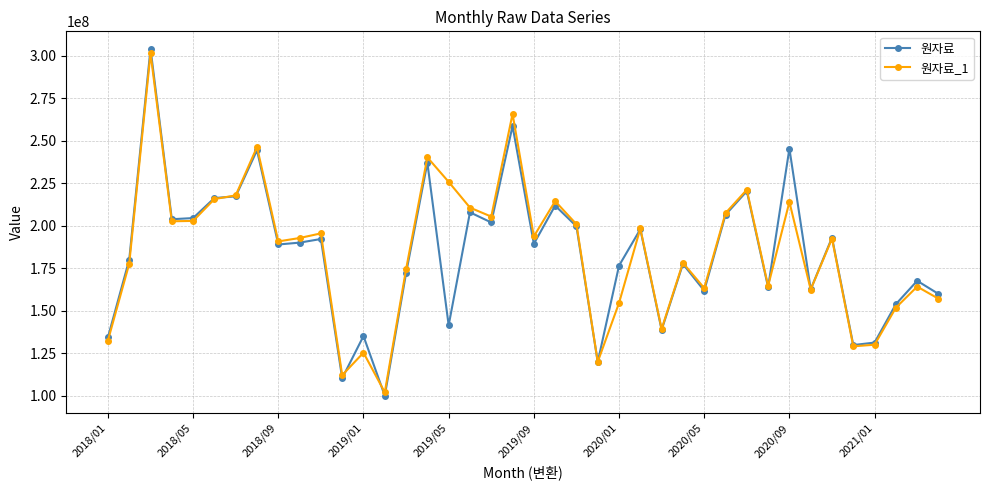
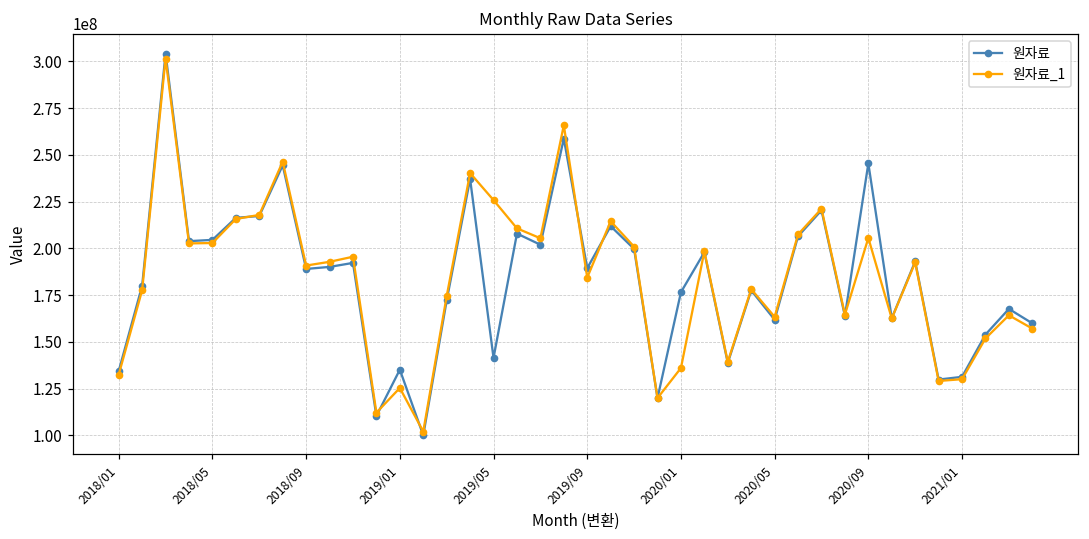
원자료_1, 2019/09: 194000000 -> 184000000
원자료_1, 2020/01: 155000000 -> 136000000
원자료_1, 2020/09: 214000000 -> 206000000
